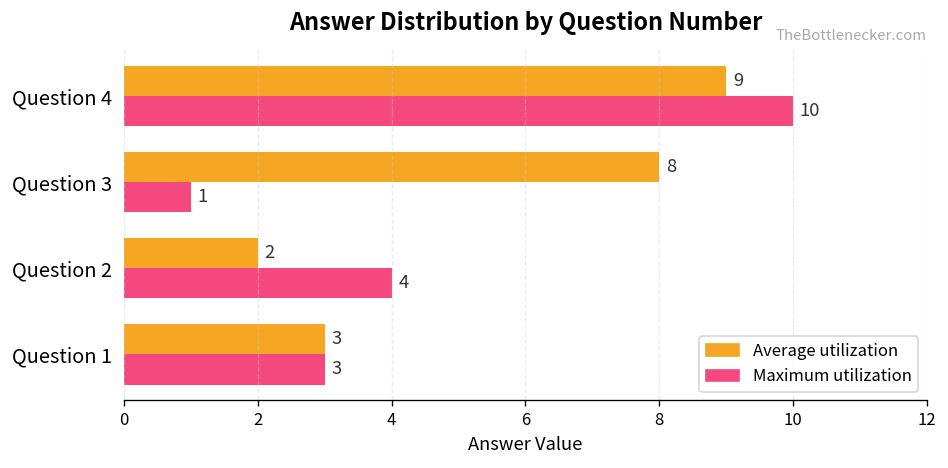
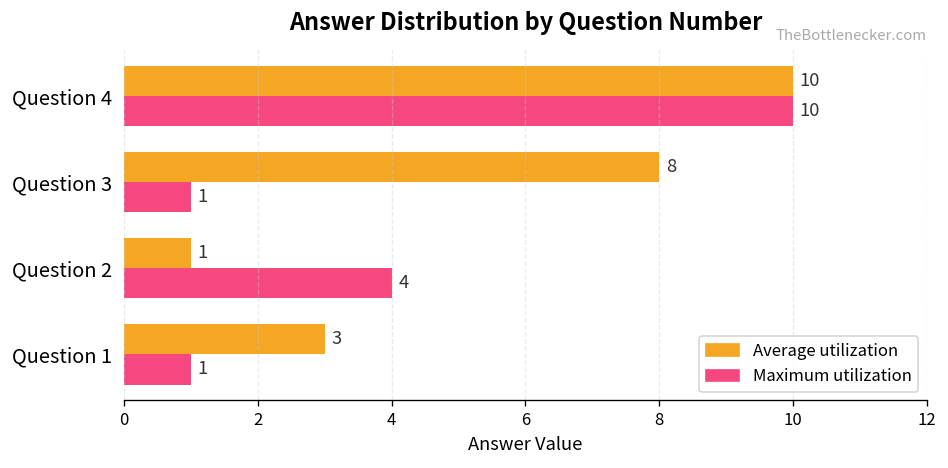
Average utilization, Question 4: 9 -> 10
Average utilization, Question 2: 2 -> 1
Maximum utilization, Question 1: 3 -> 1
